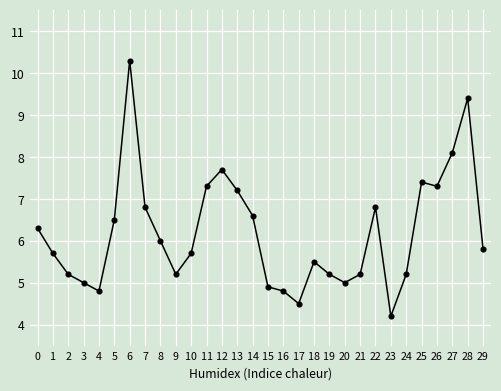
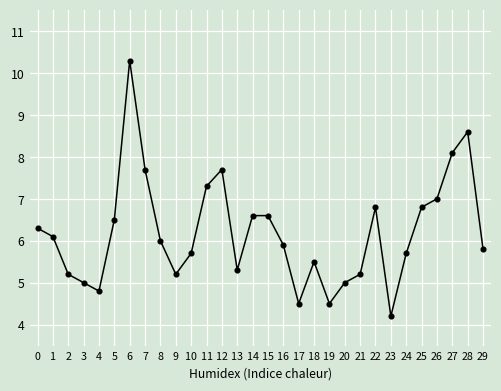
1: 5.7 -> 6.1
7: 6.8 -> 7.7
13: 7.2 -> 5.3
15: 4.9 -> 6.6
16: 4.8 -> 5.9
19: 5.2 -> 4.5
24: 5.2 -> 5.7
25: 7.4 -> 6.8
26: 7.3 -> 7.0
28: 9.4 -> 8.6
